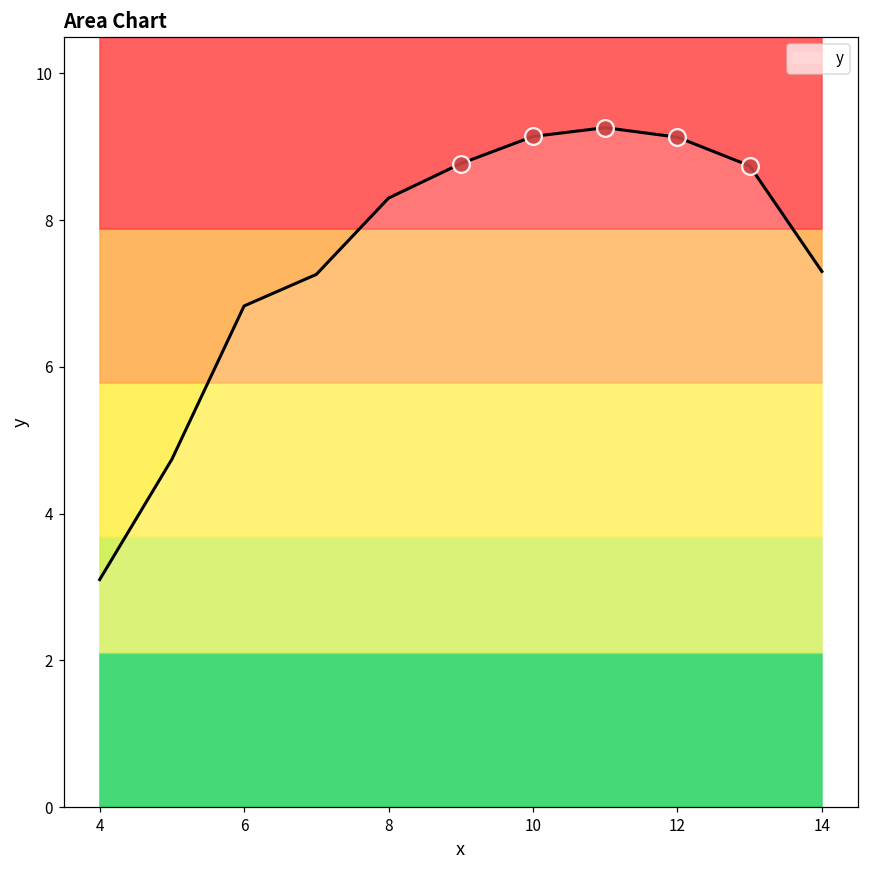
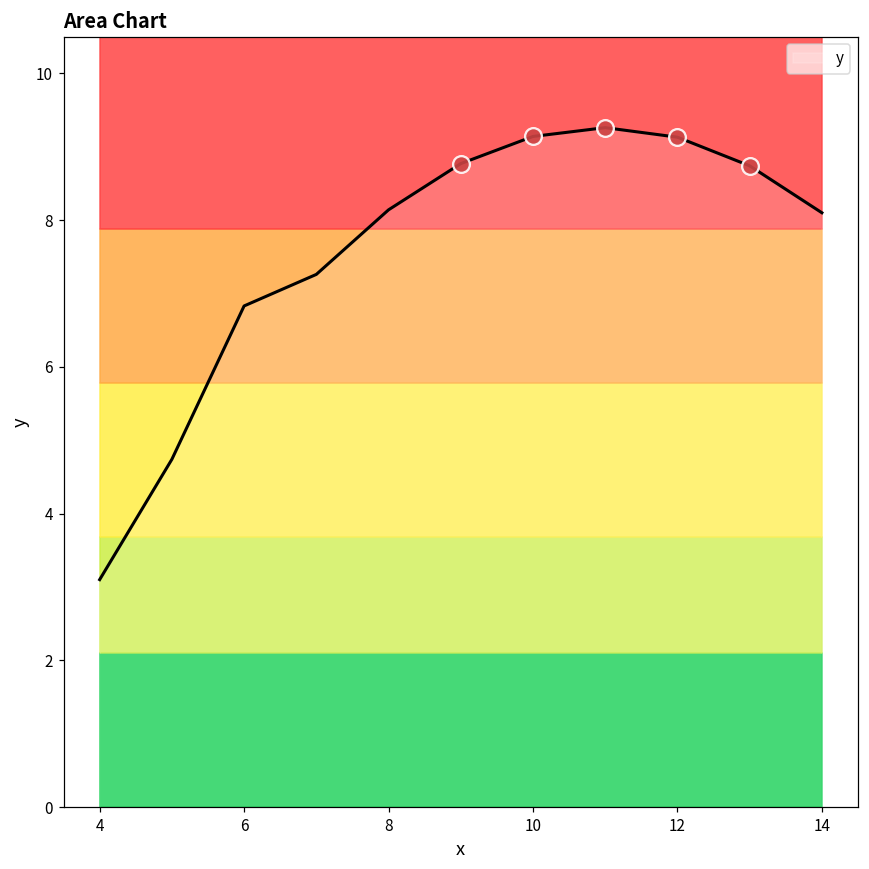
y, 8: 8.3 -> 8.1
y, 14: 7.3 -> 8.1
